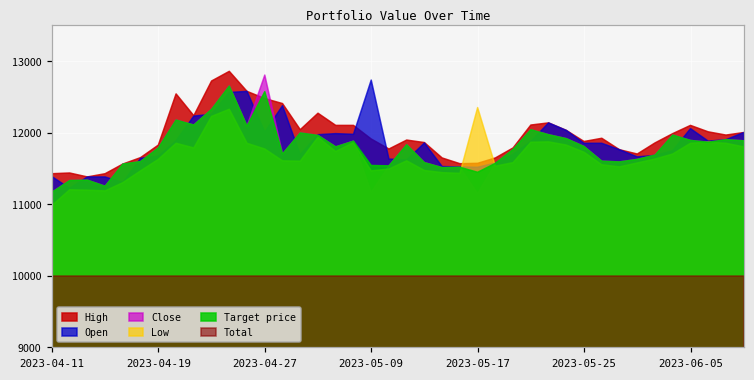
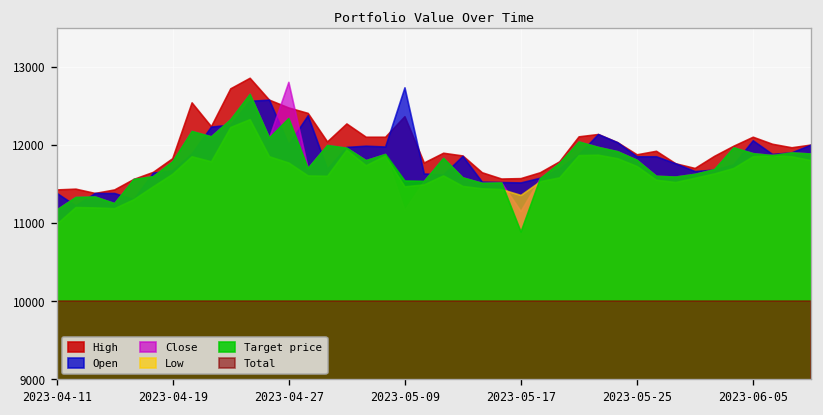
Target price, 2023-04-27: 12600 -> 12300
High, 2023-05-09: 11900 -> 12400
Low, 2023-05-17: 12300 -> 11400
Target price, 2023-05-17: 11400 -> 10900
